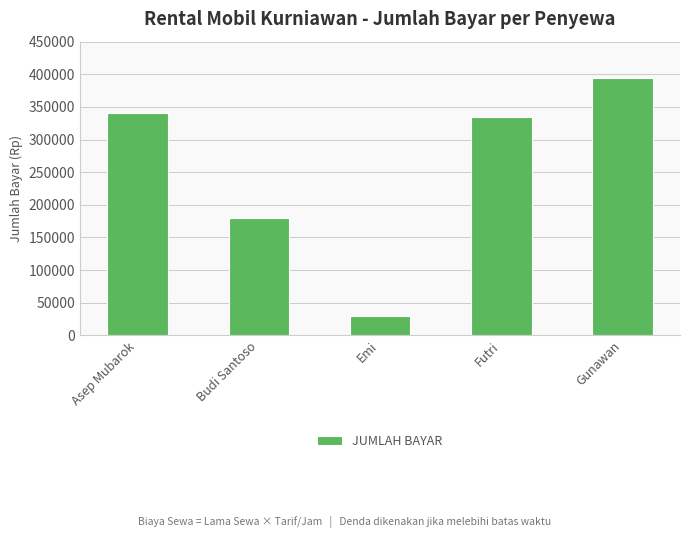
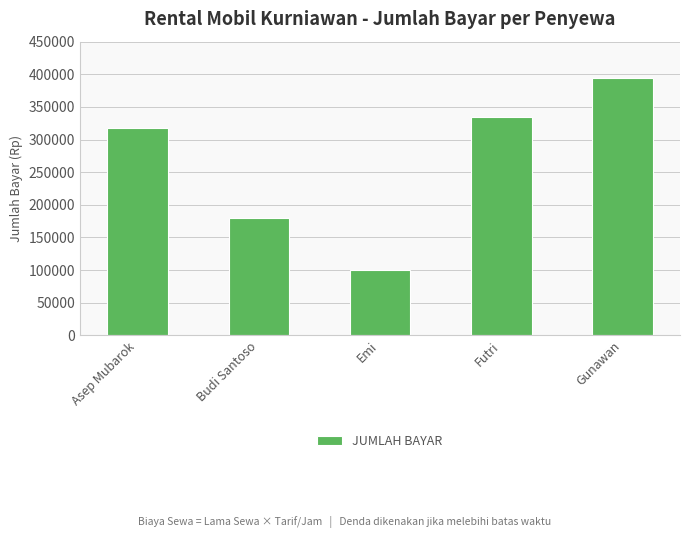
Asep Mubarok: 340000 -> 320000
Emi: 30000 -> 100000
